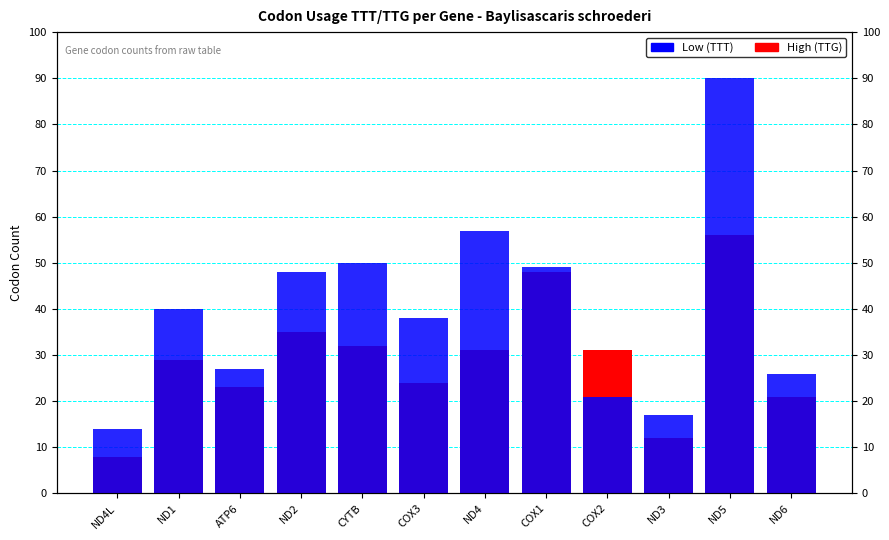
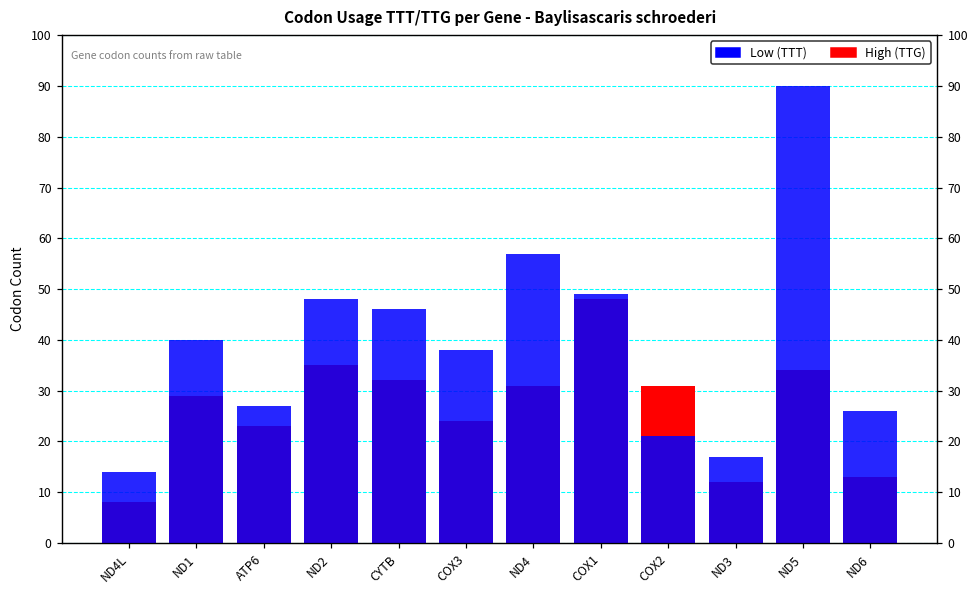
Low (TTT), CYTB: 50 -> 46
High (TTG), ND5: 56 -> 34
High (TTG), ND6: 21 -> 13
